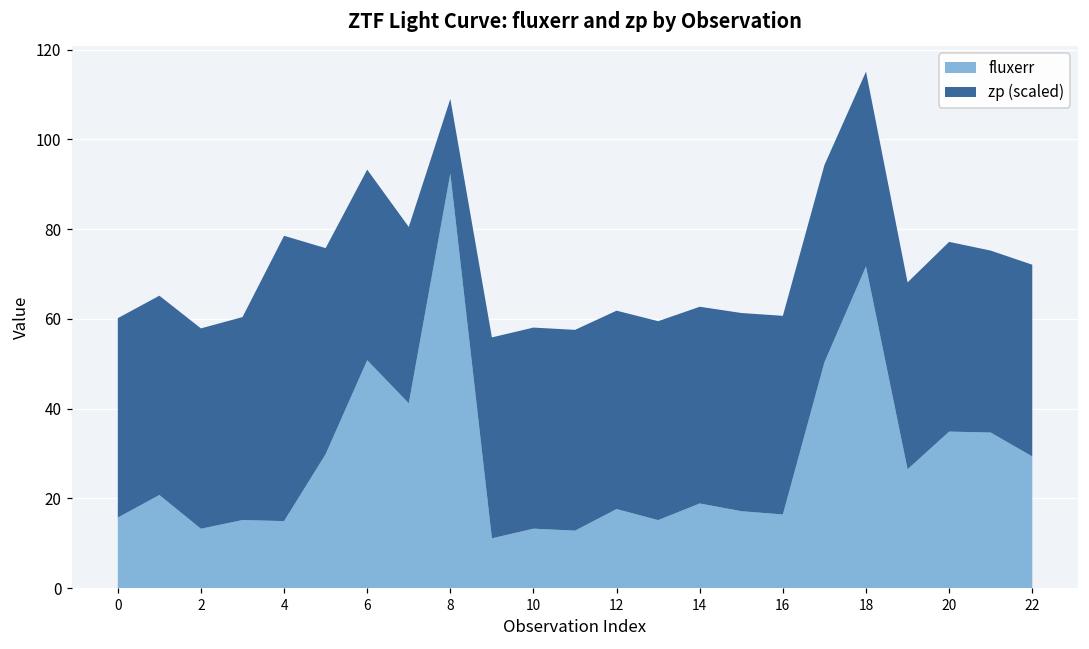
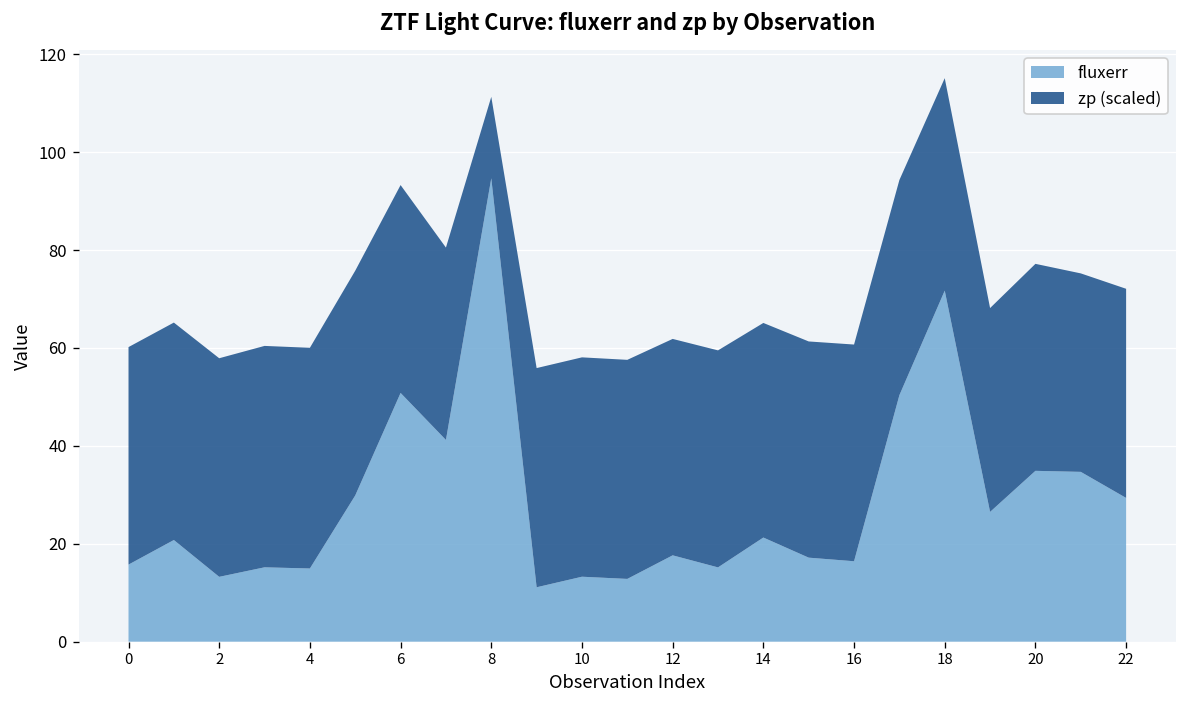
zp (scaled), 4: 64 -> 45
fluxerr, 8: 92 -> 95
fluxerr, 14: 19 -> 21
